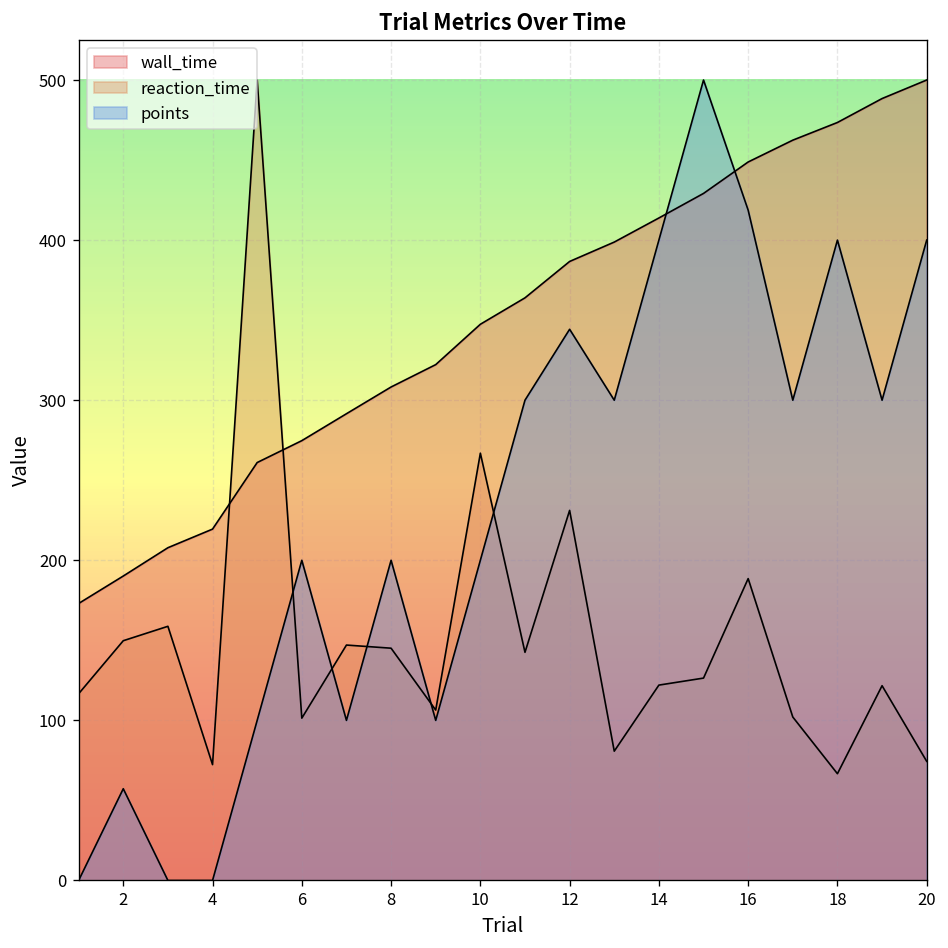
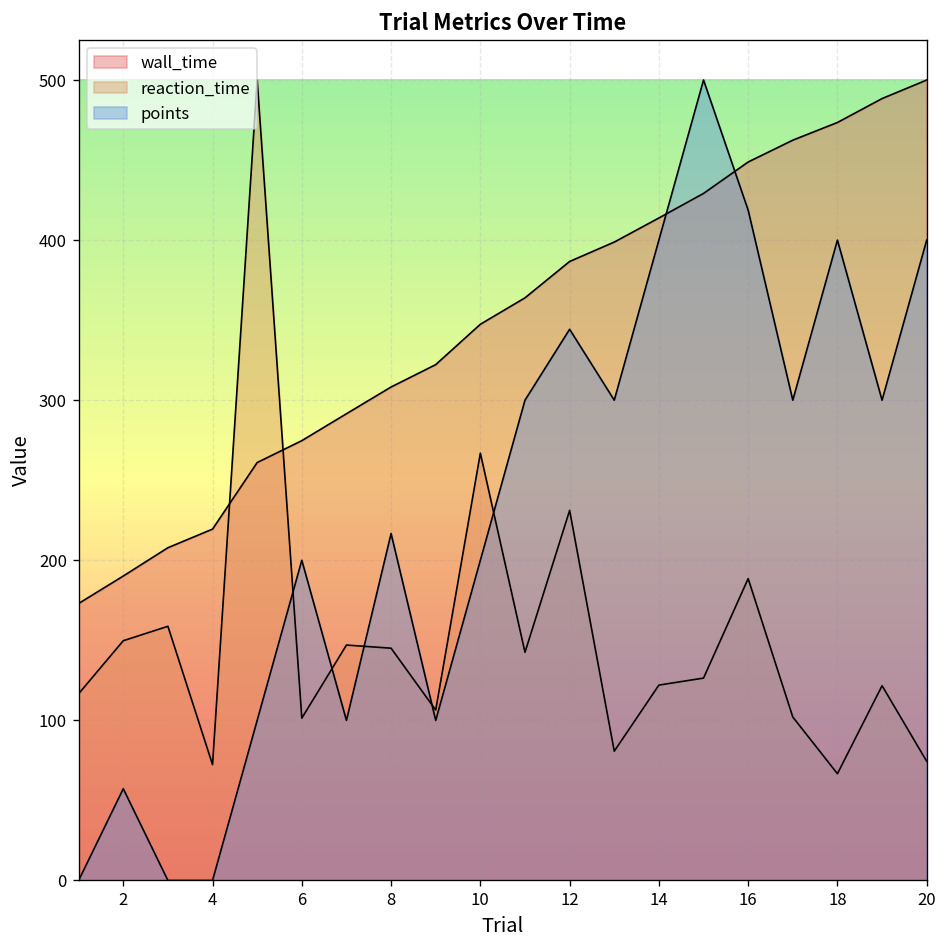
points, 8: 200 -> 217
